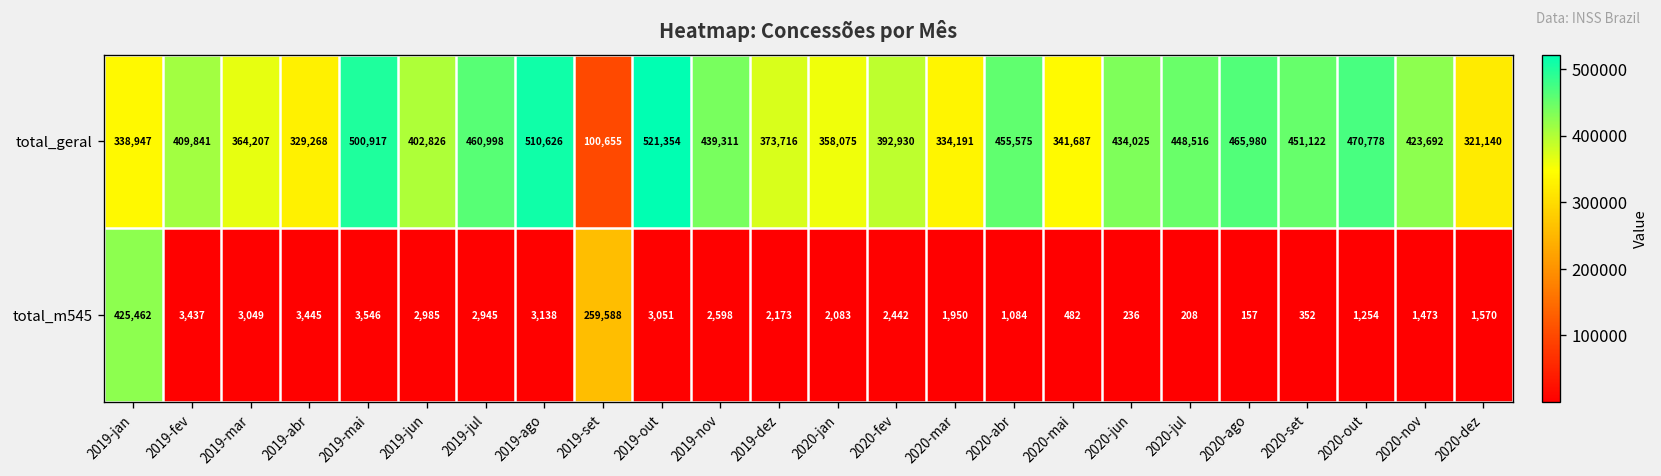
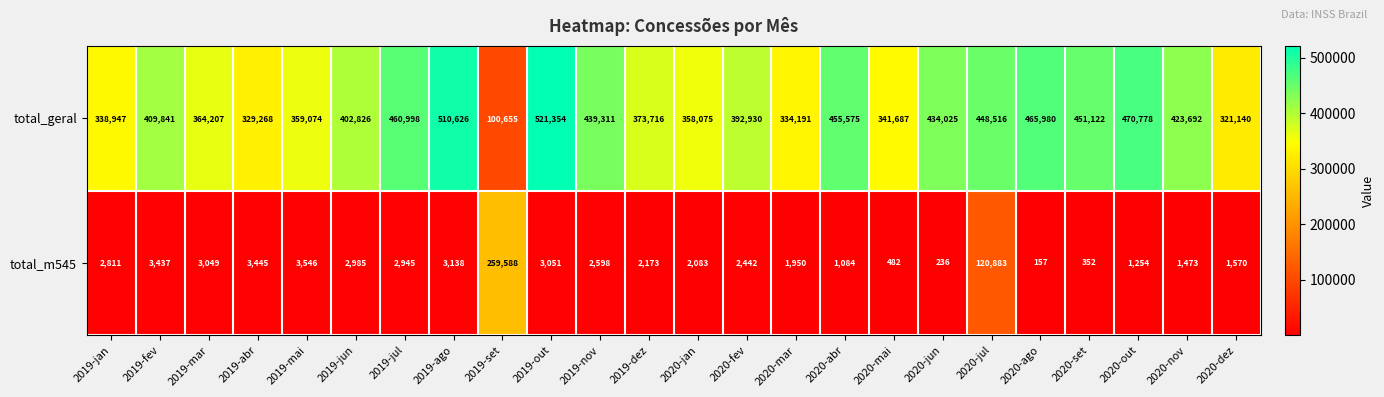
total_geral, 2019-mai: 500,917 -> 359,074
total_m545, 2019-jan: 425,462 -> 2,811
total_m545, 2020-jul: 208 -> 120,883
